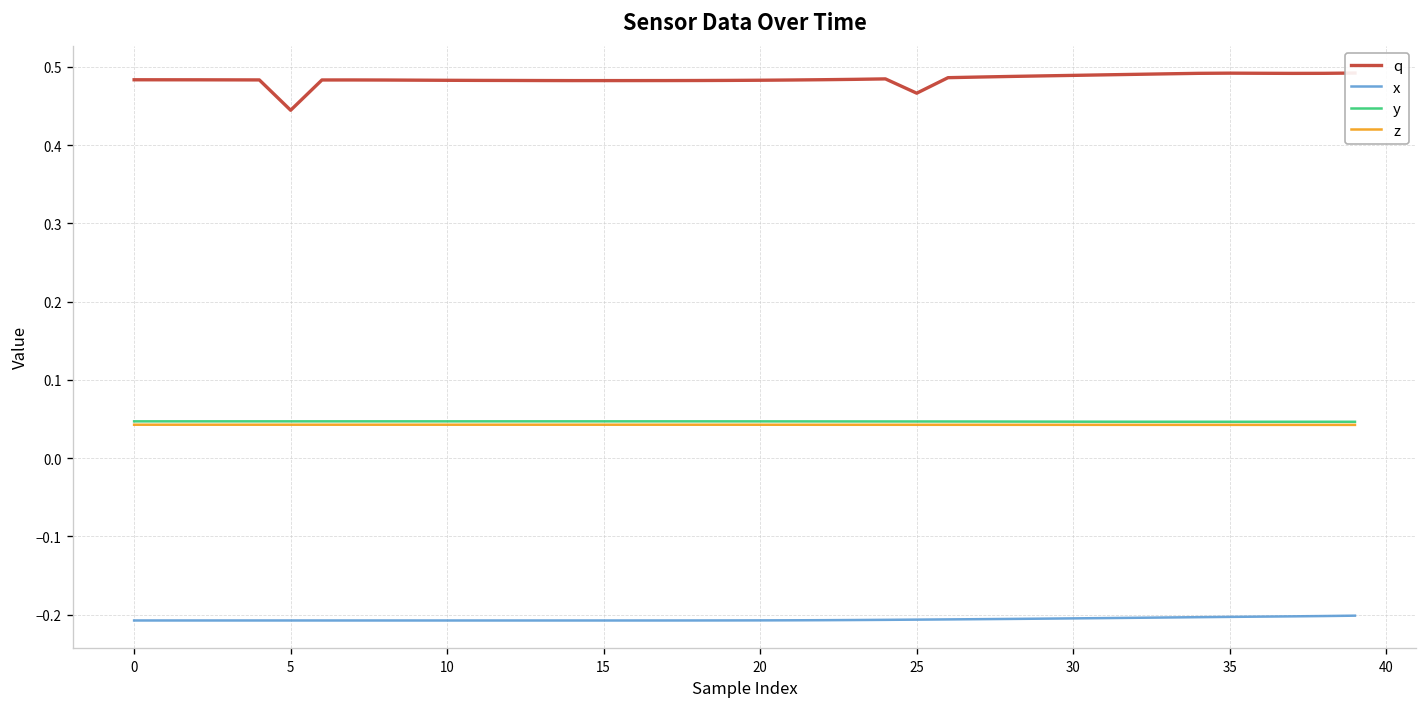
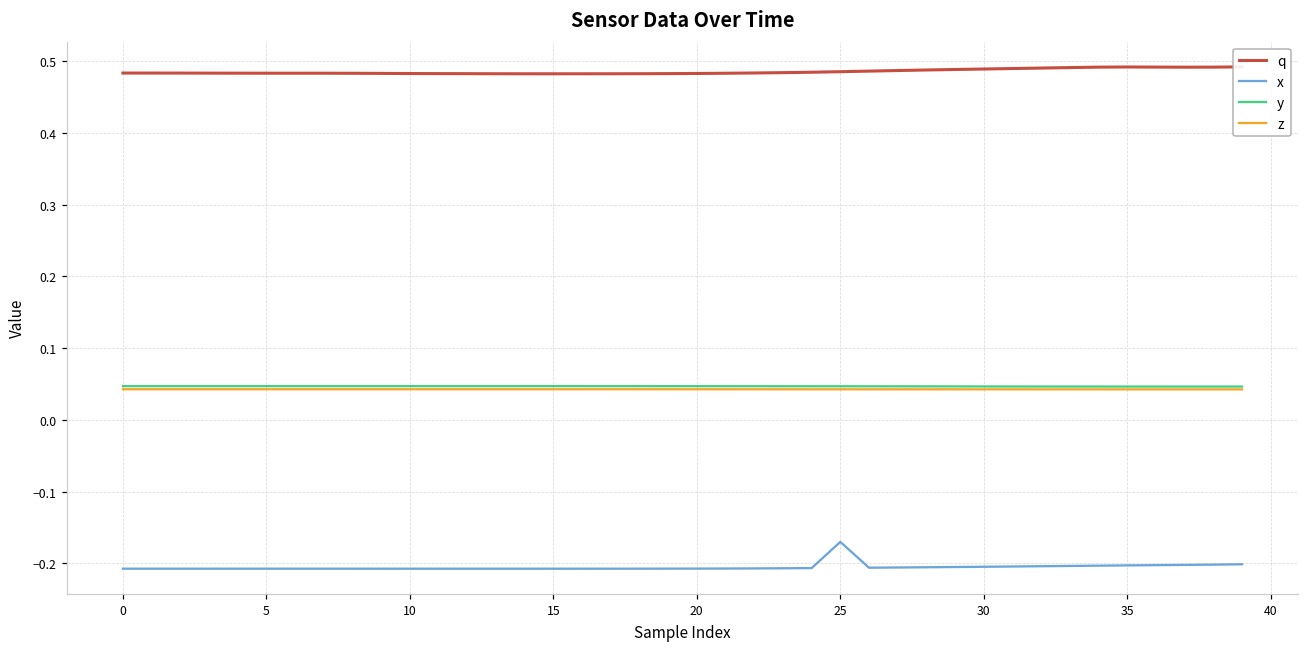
q, 5: 0.44 -> 0.48
q, 25: 0.47 -> 0.49
x, 25: -0.21 -> -0.17
